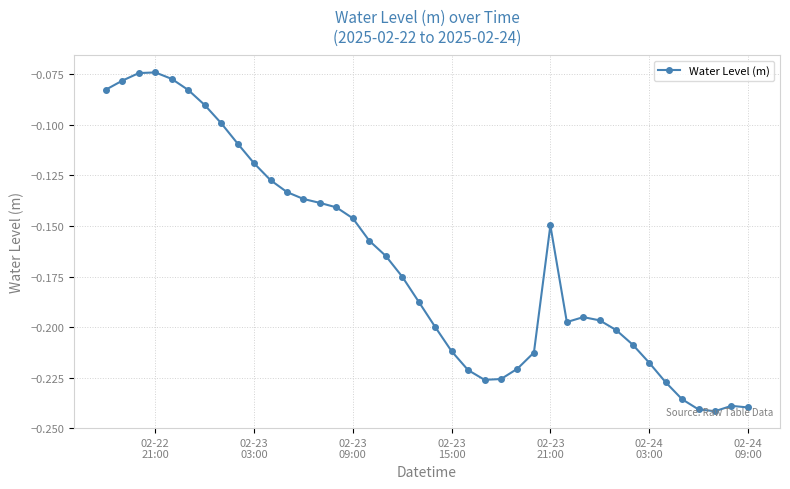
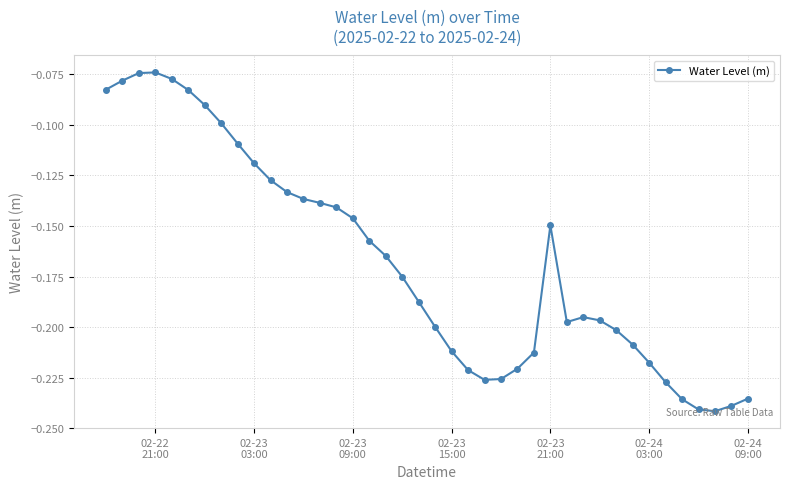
02-24 09:00: -0.240 -> -0.235
